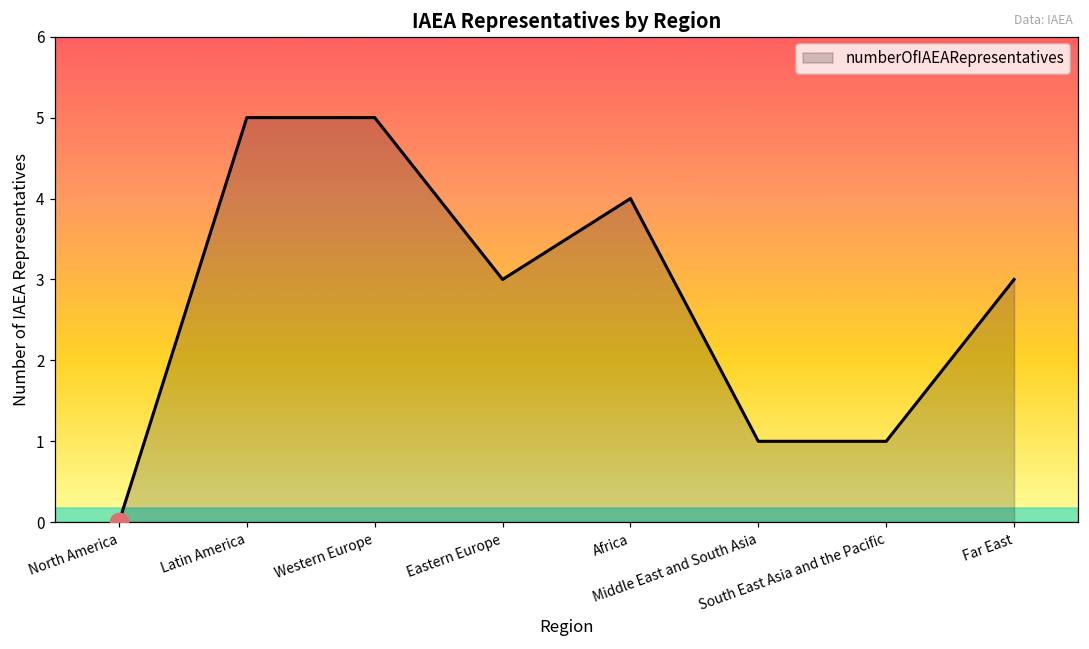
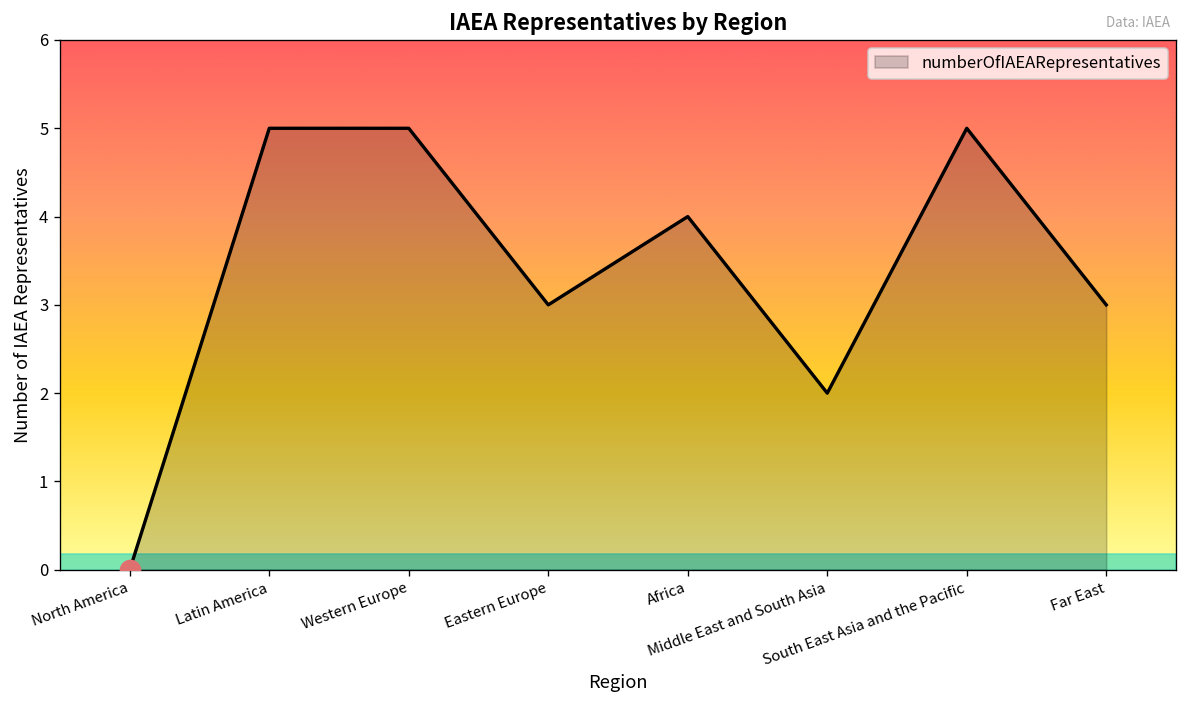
numberOfIAEARepresentatives, Middle East and South Asia: 1 -> 2
numberOfIAEARepresentatives, South East Asia and the Pacific: 1 -> 5
